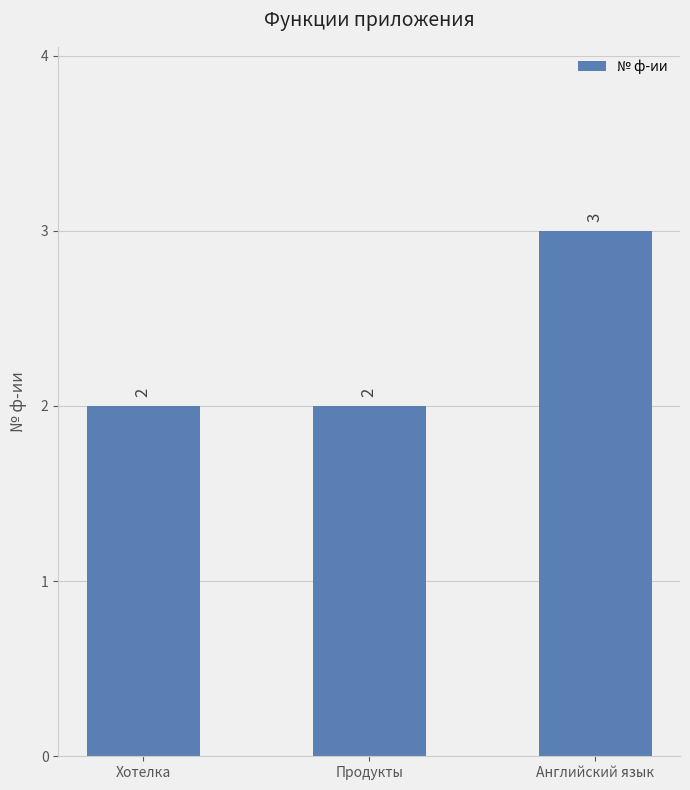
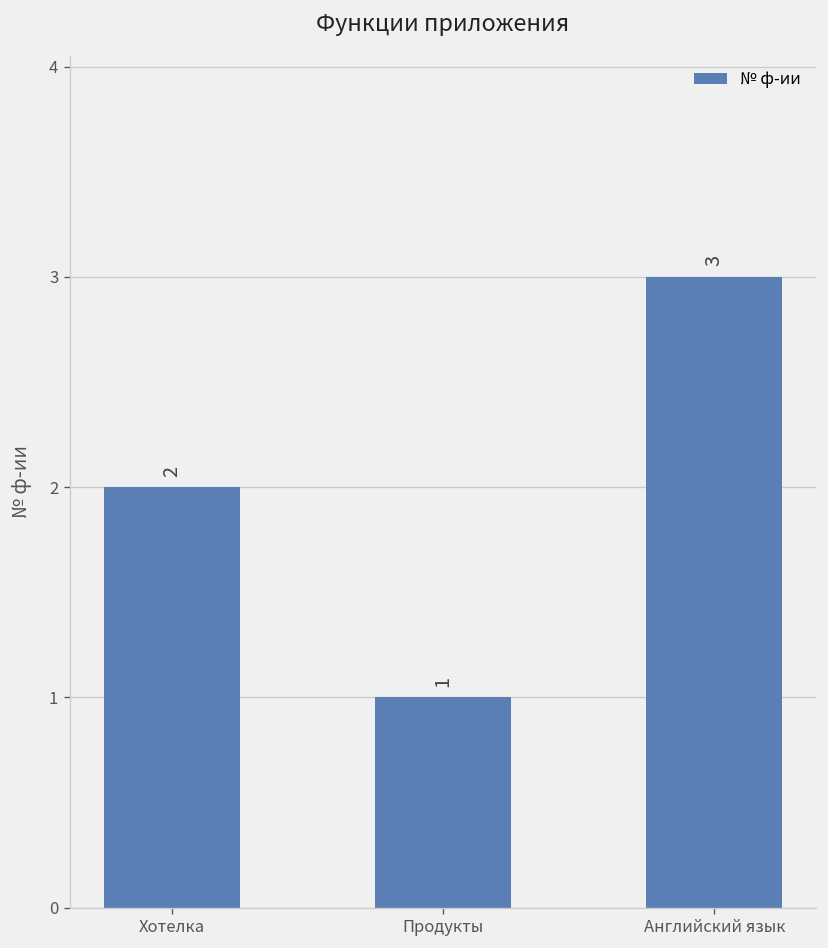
Продукты: 2 -> 1
